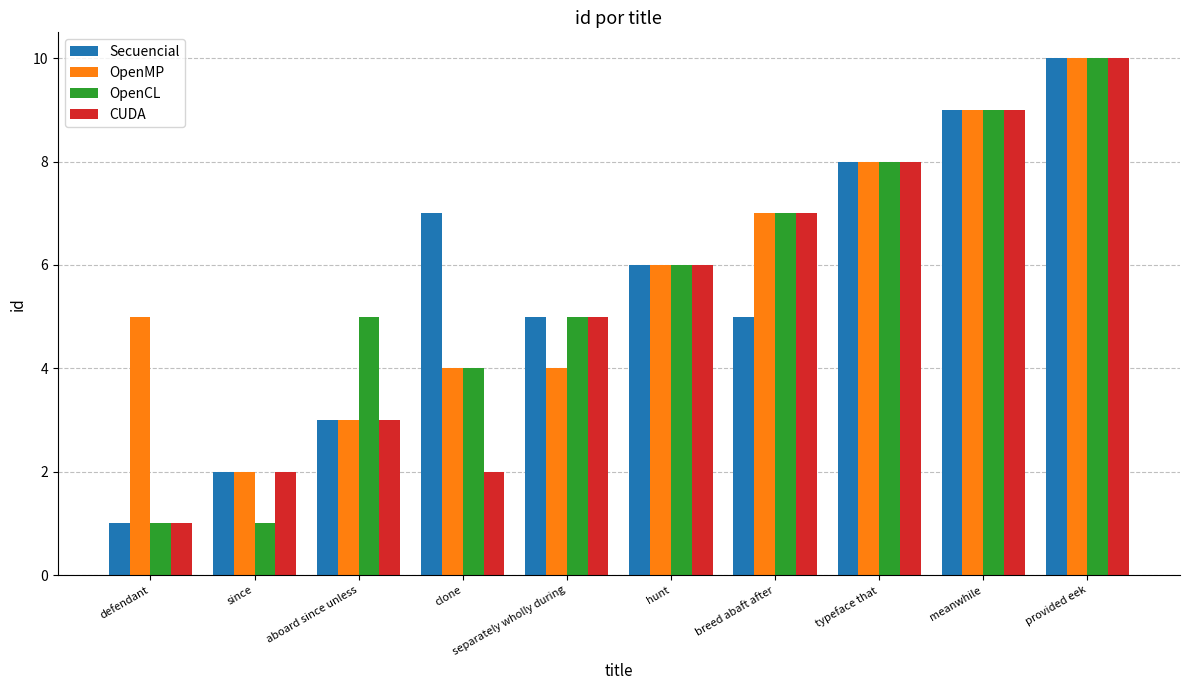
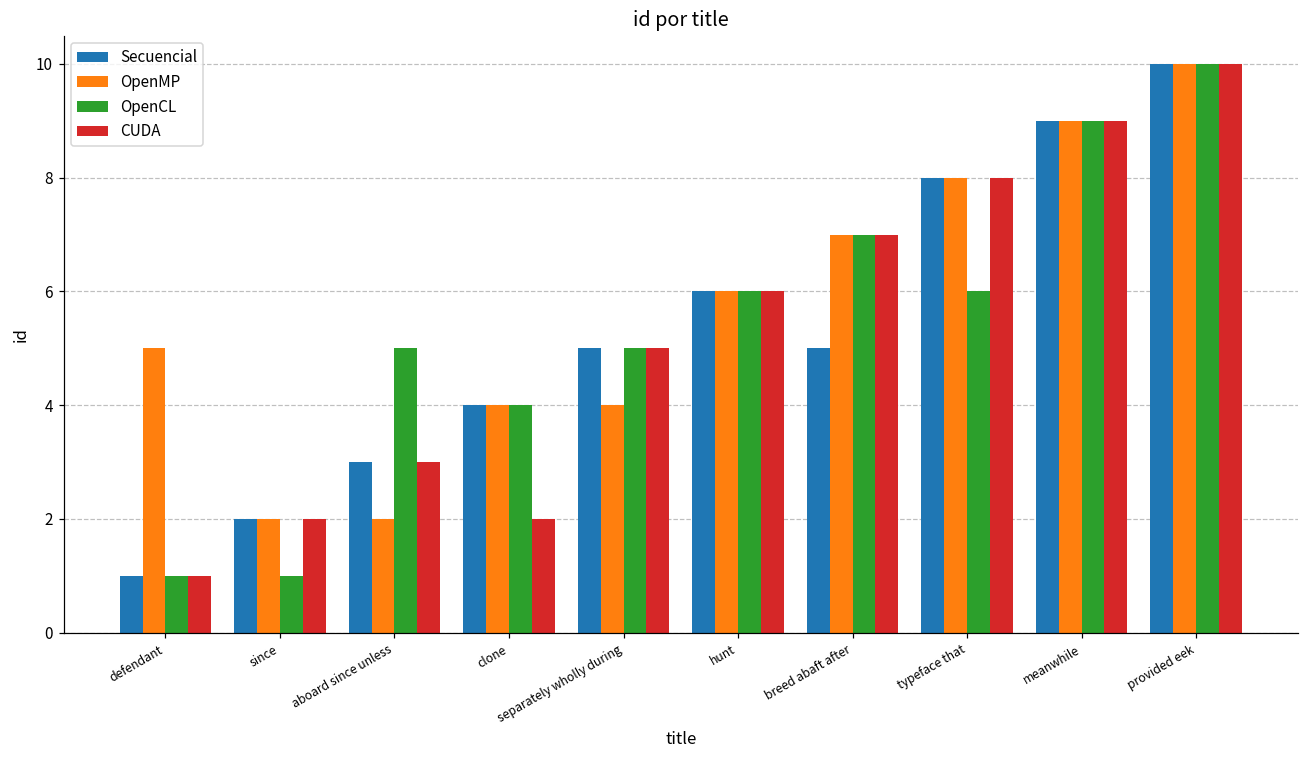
OpenMP, aboard since unless: 3 -> 2
Secuencial, clone: 7 -> 4
OpenCL, typeface that: 8 -> 6
